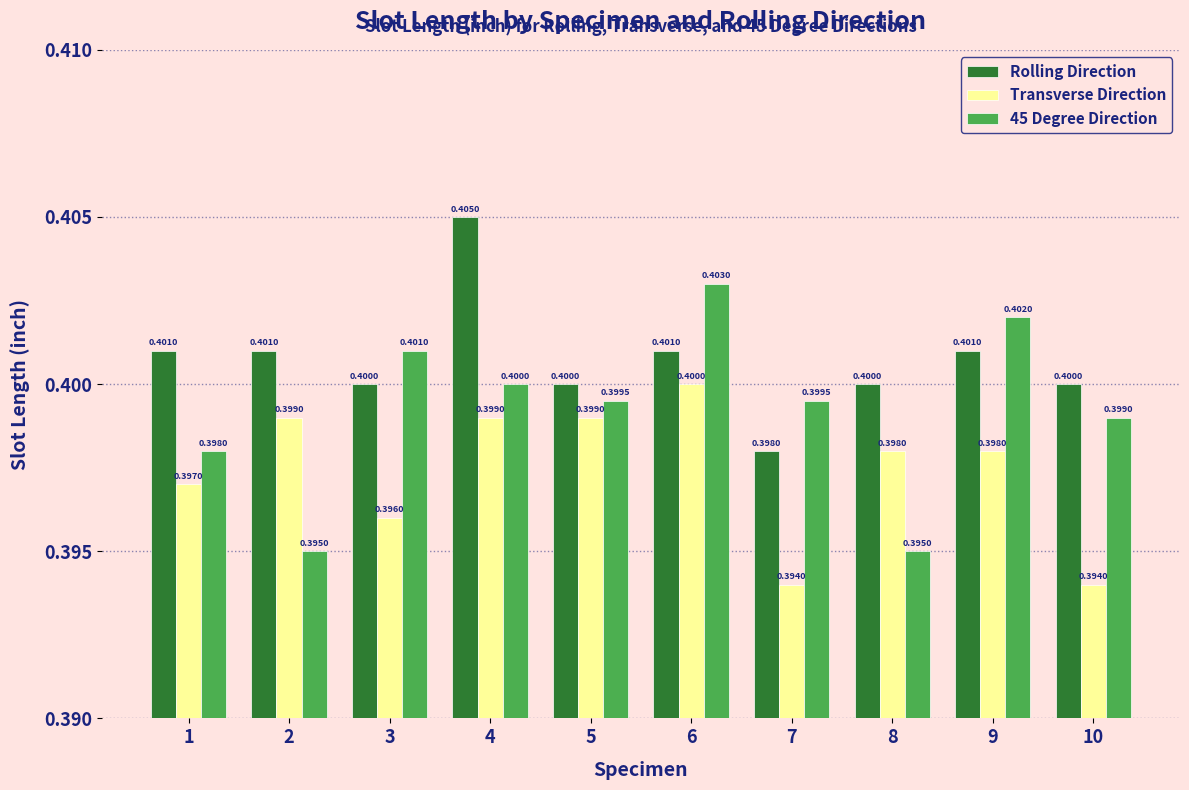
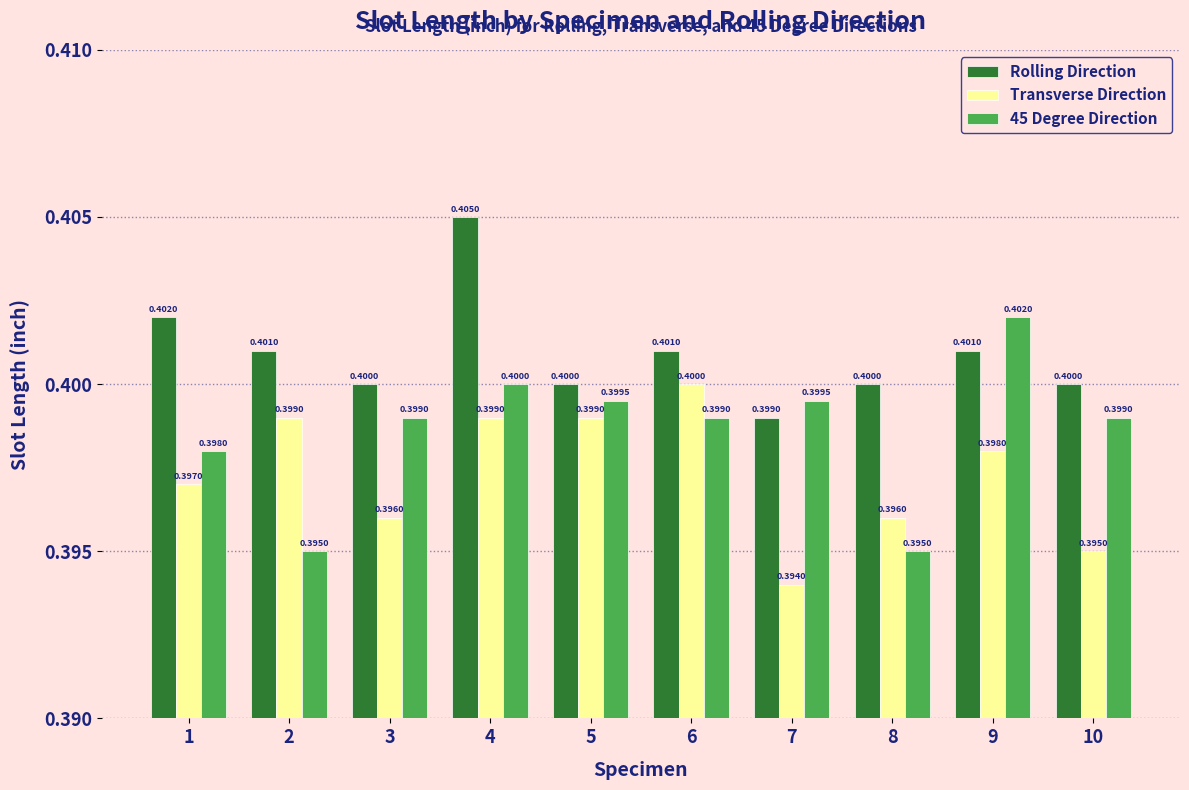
Rolling Direction, 1: 0.4010 -> 0.4020
45 Degree Direction, 3: 0.4010 -> 0.3990
45 Degree Direction, 6: 0.4030 -> 0.3990
Rolling Direction, 7: 0.3980 -> 0.3990
Transverse Direction, 8: 0.3980 -> 0.3960
Transverse Direction, 10: 0.3940 -> 0.3950
